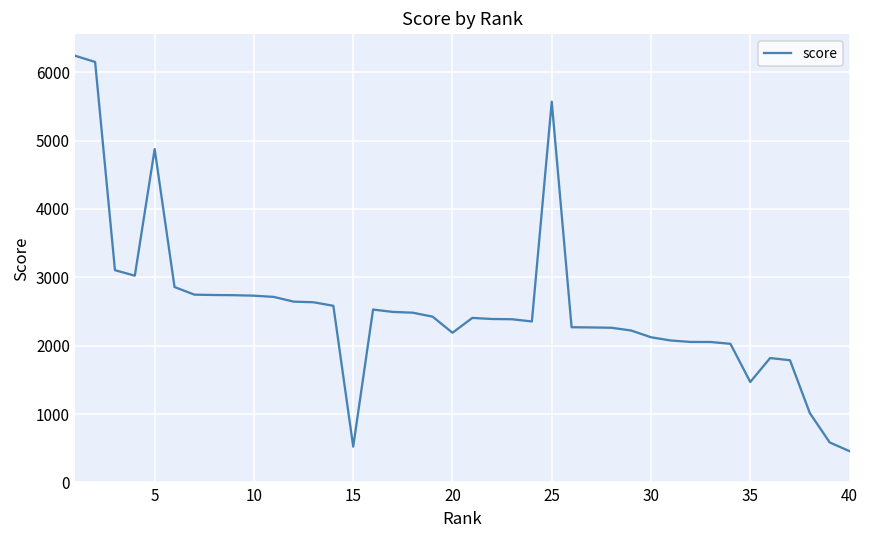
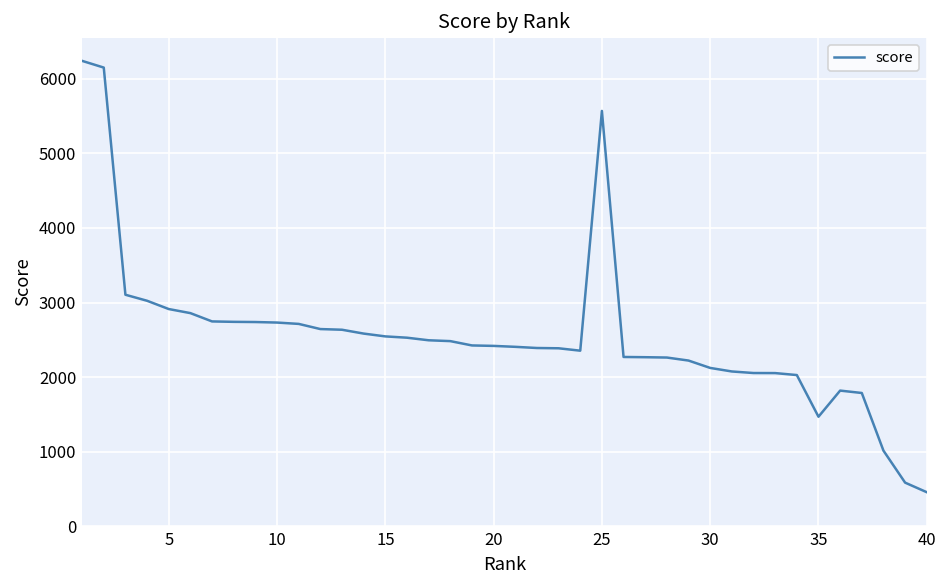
5: 4900 -> 2900
15: 500 -> 2500
20: 2200 -> 2400
